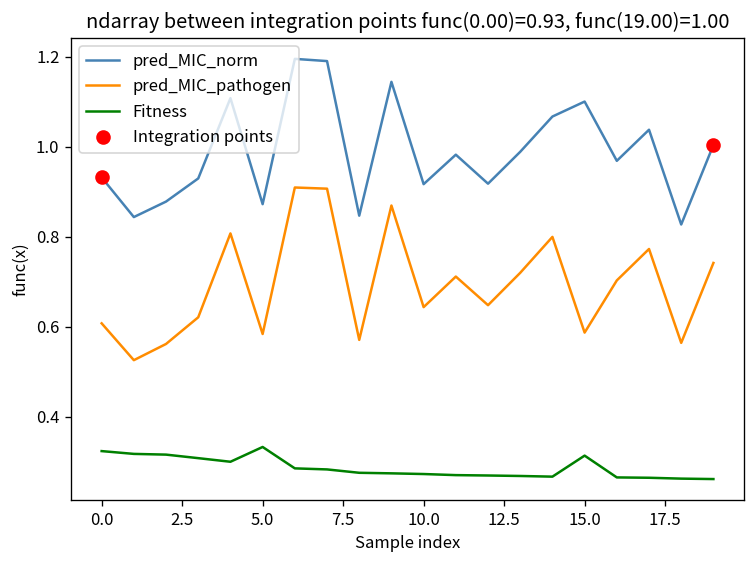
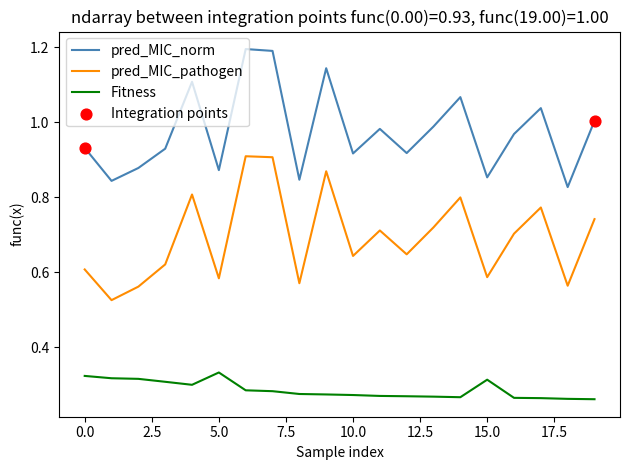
pred_MIC_norm, 15.0: 1.10 -> 0.85
